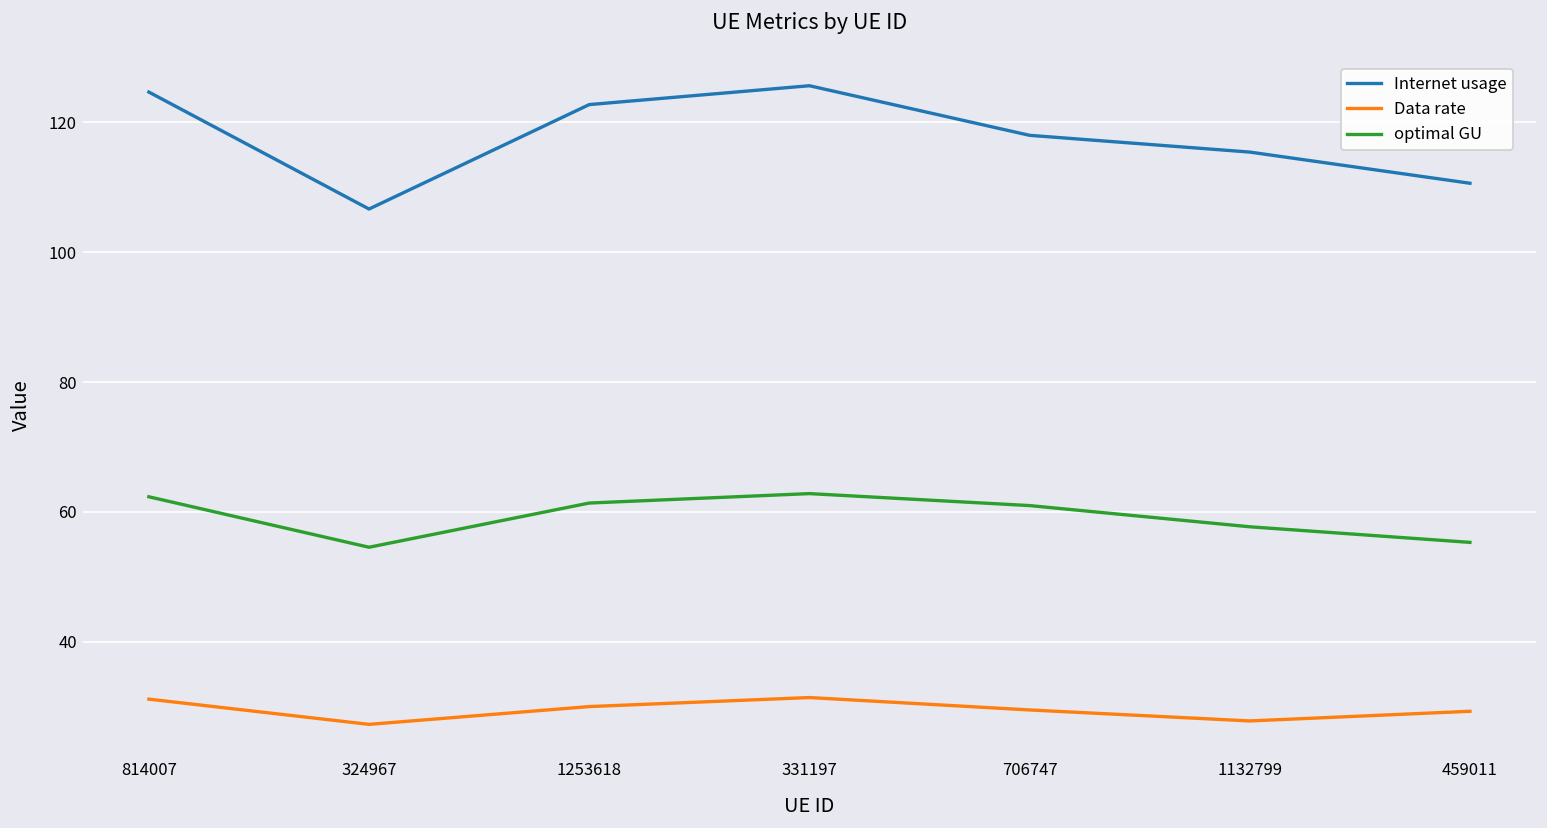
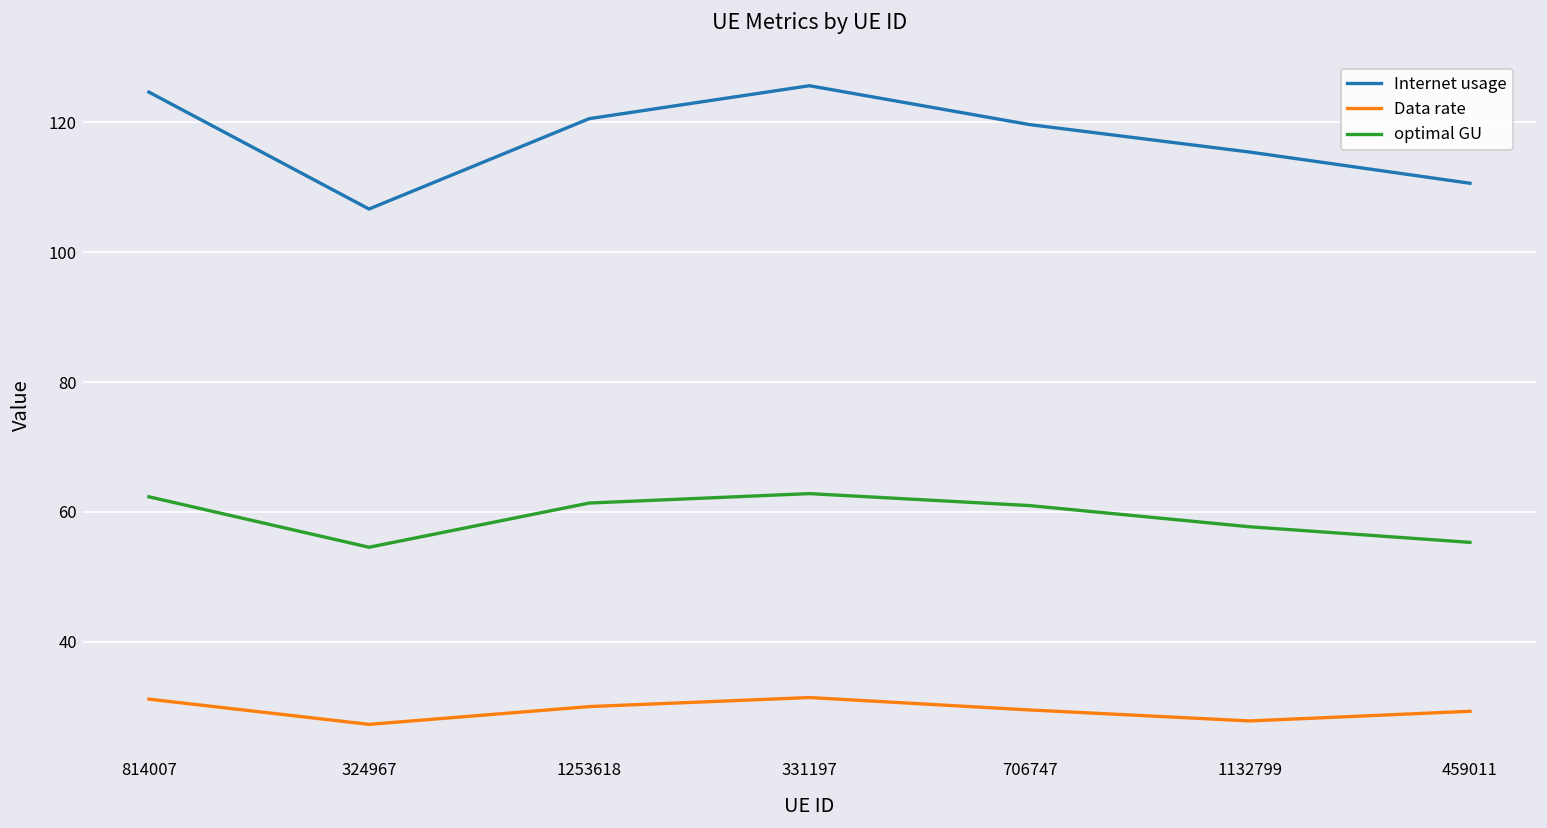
Internet usage, 1253618: 123 -> 121
Internet usage, 706747: 118 -> 120
